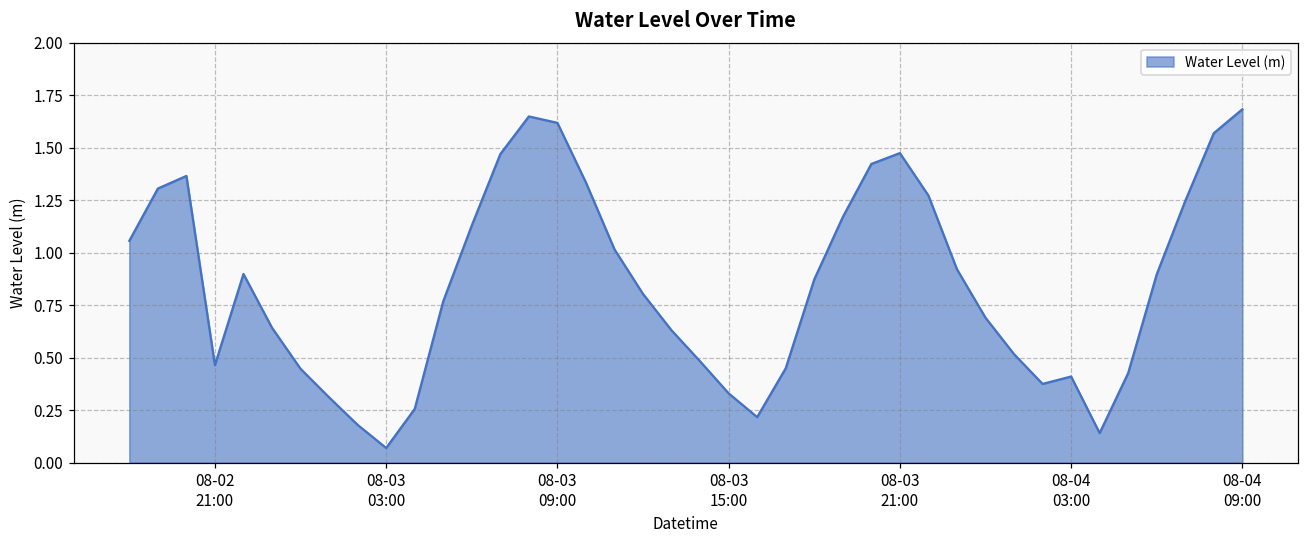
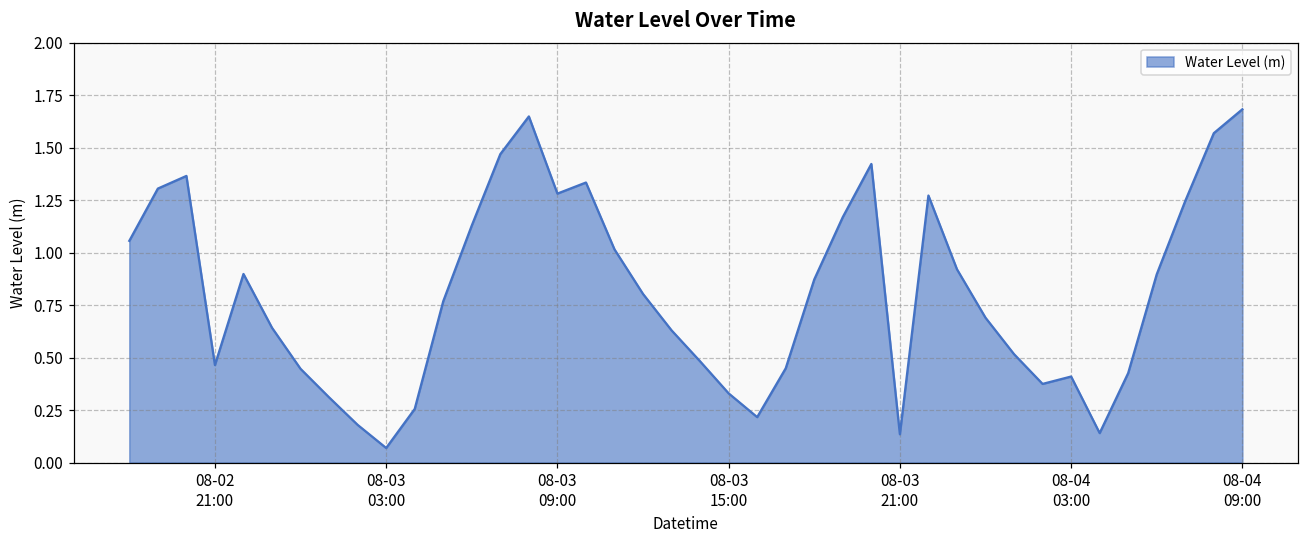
08-03 09:00: 1.62 -> 1.28
08-03 21:00: 1.47 -> 0.13
